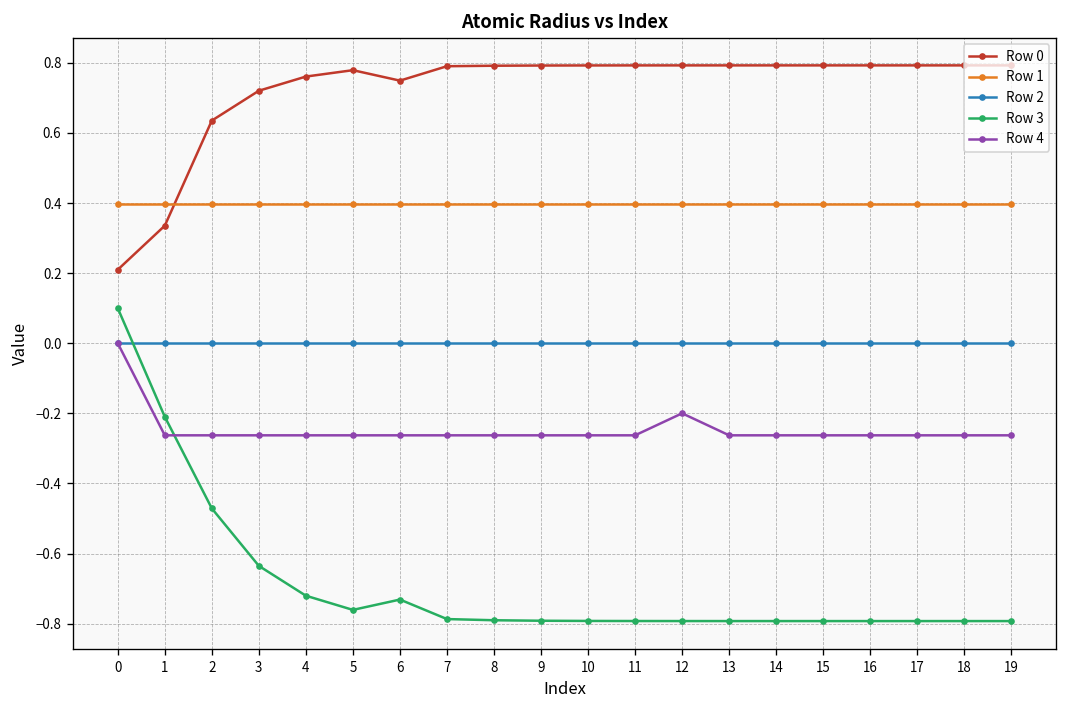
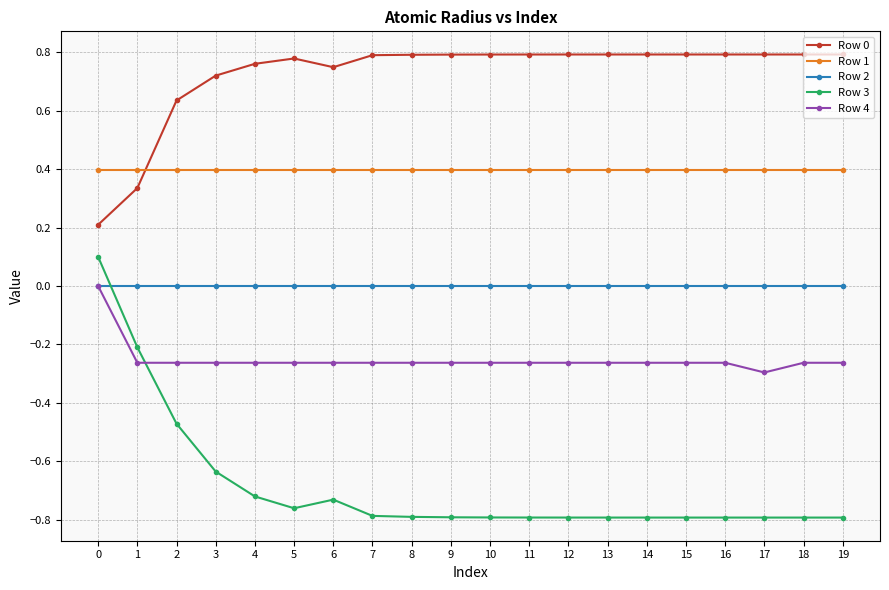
Row 4, 12: -0.20 -> -0.26
Row 4, 17: -0.26 -> -0.30
